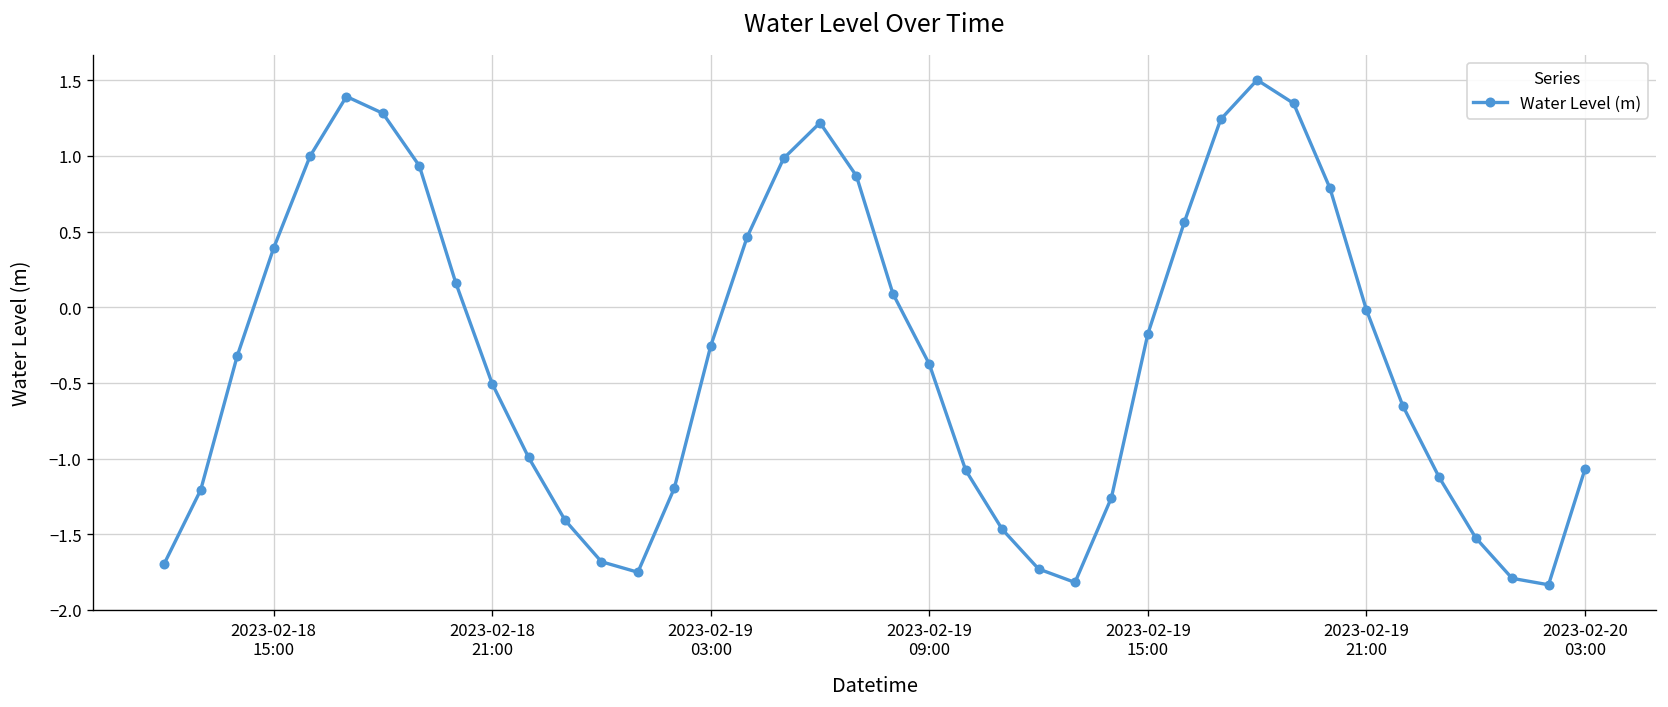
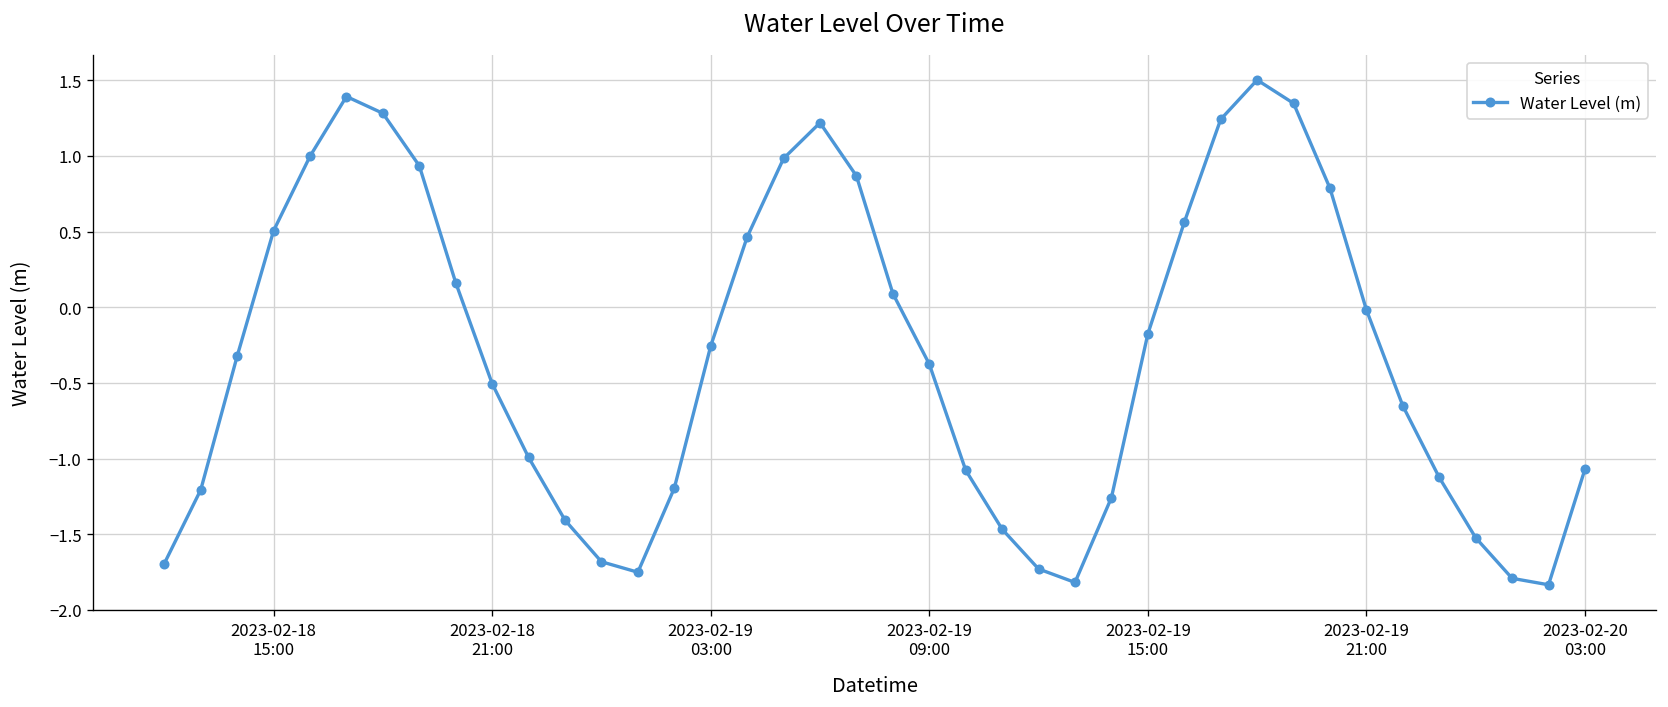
2023-02-18 15:00: 0.39 -> 0.51
